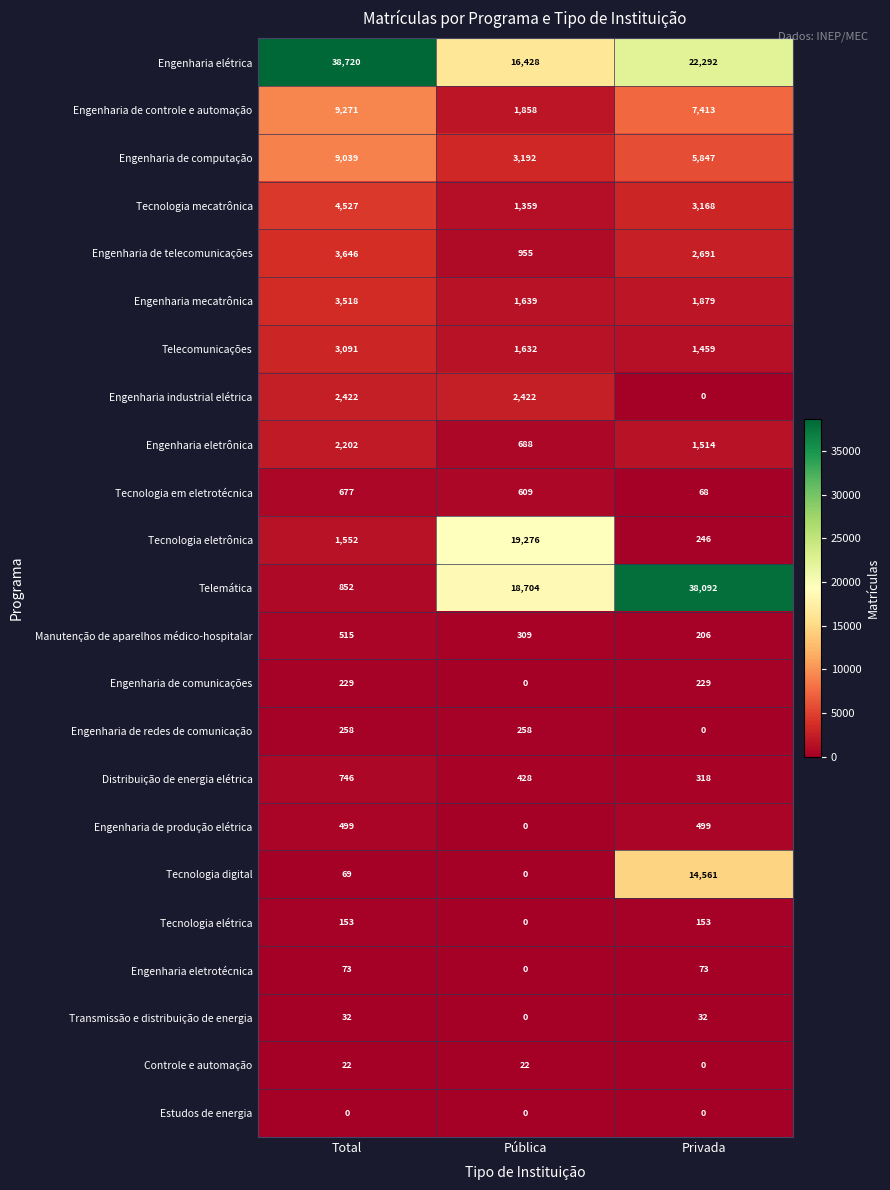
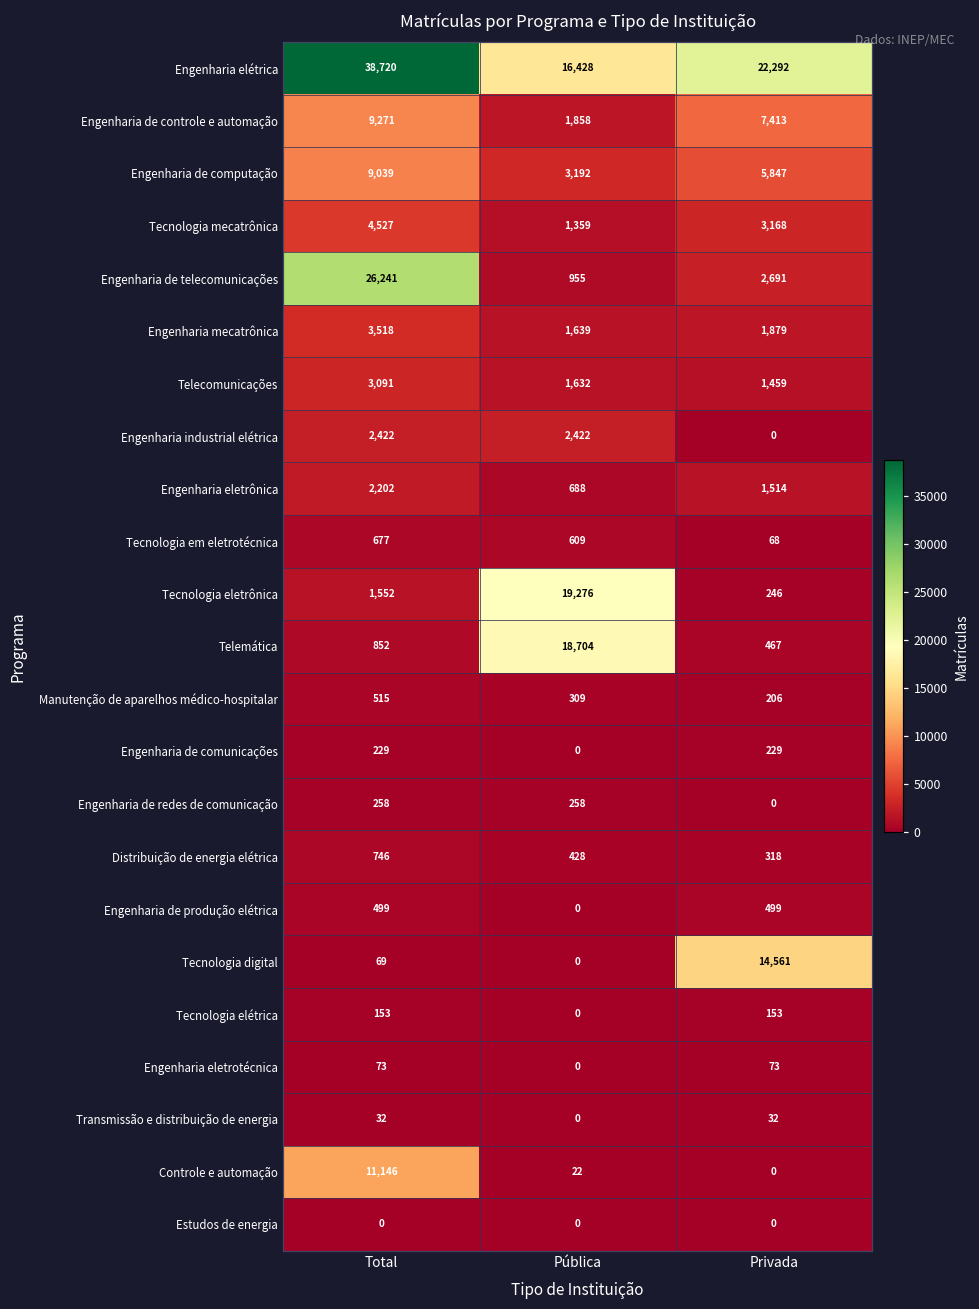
Engenharia de telecomunicações, Total: 3,646 -> 26,241
Telemática, Privada: 38,092 -> 467
Controle e automação, Total: 22 -> 11,146
